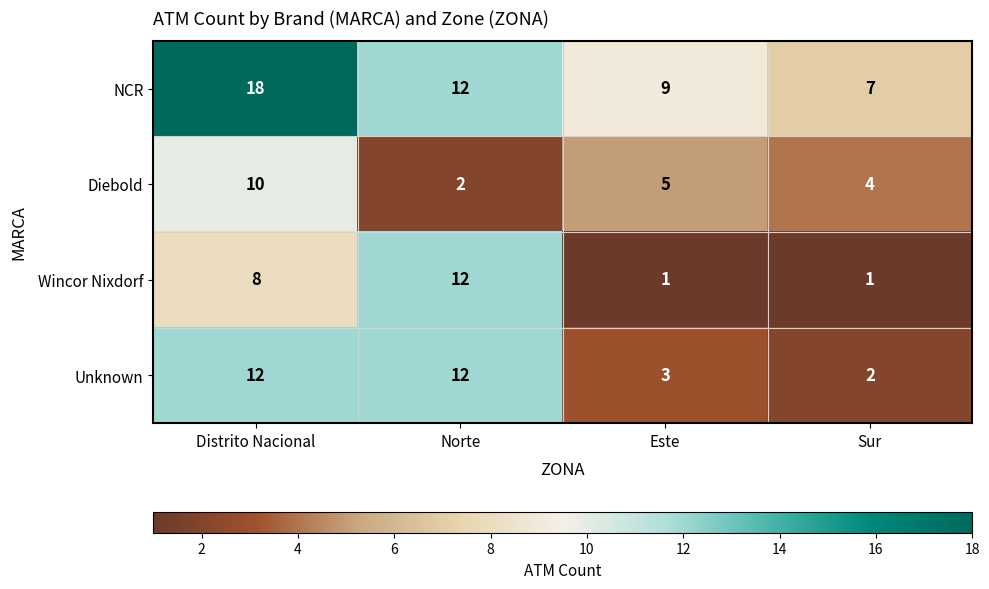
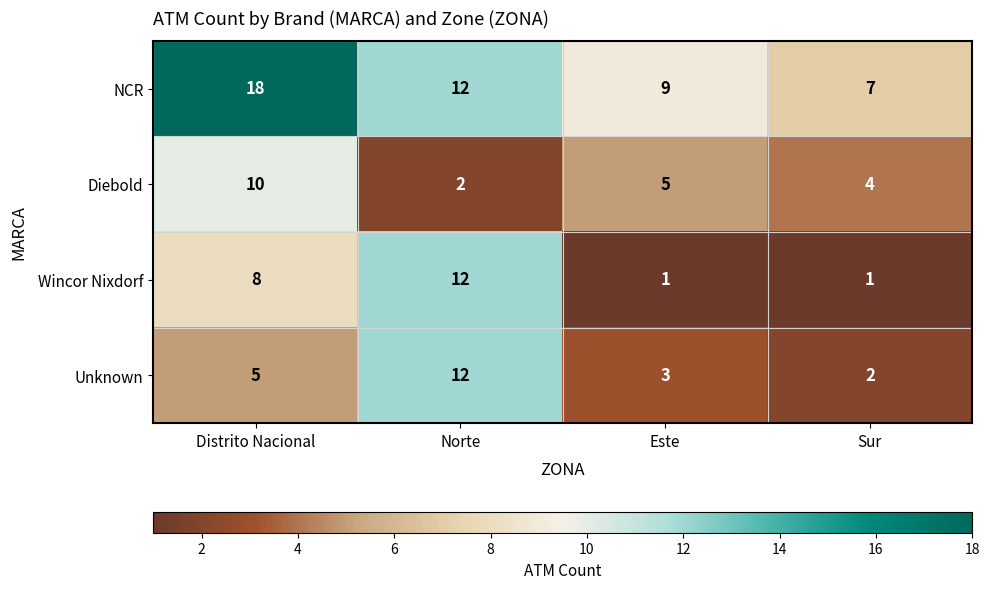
Unknown, Distrito Nacional: 12 -> 5
